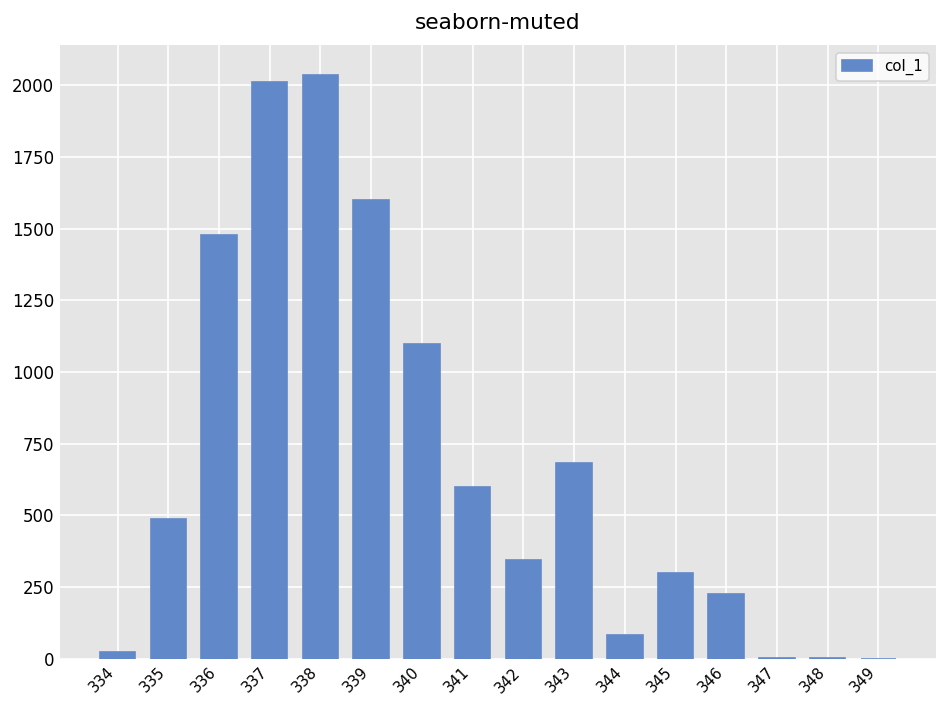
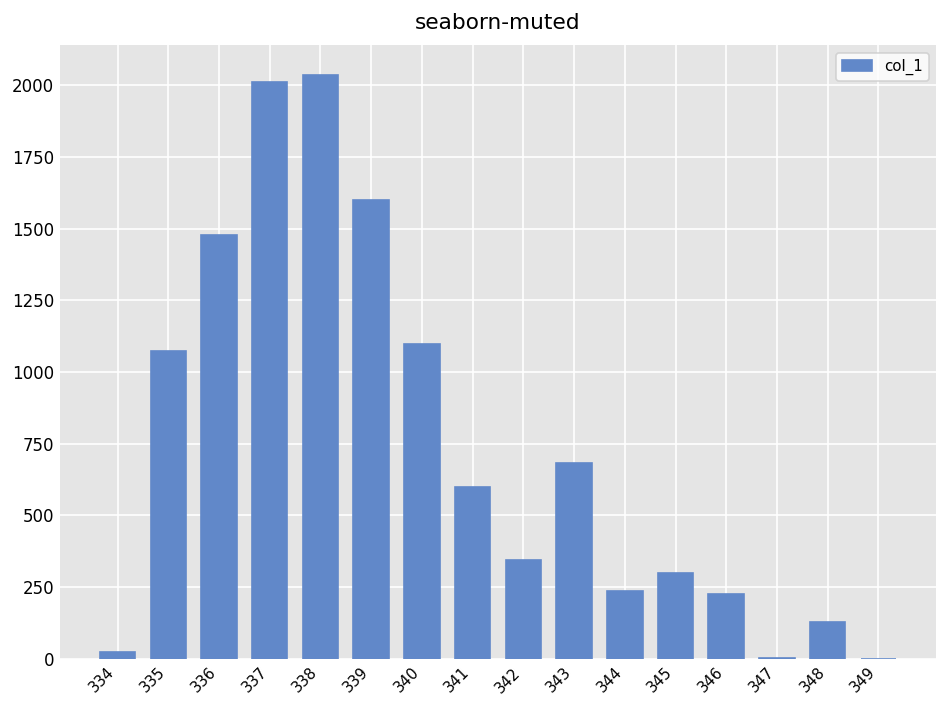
335: 490 -> 1070
344: 80 -> 240
348: 0 -> 130
